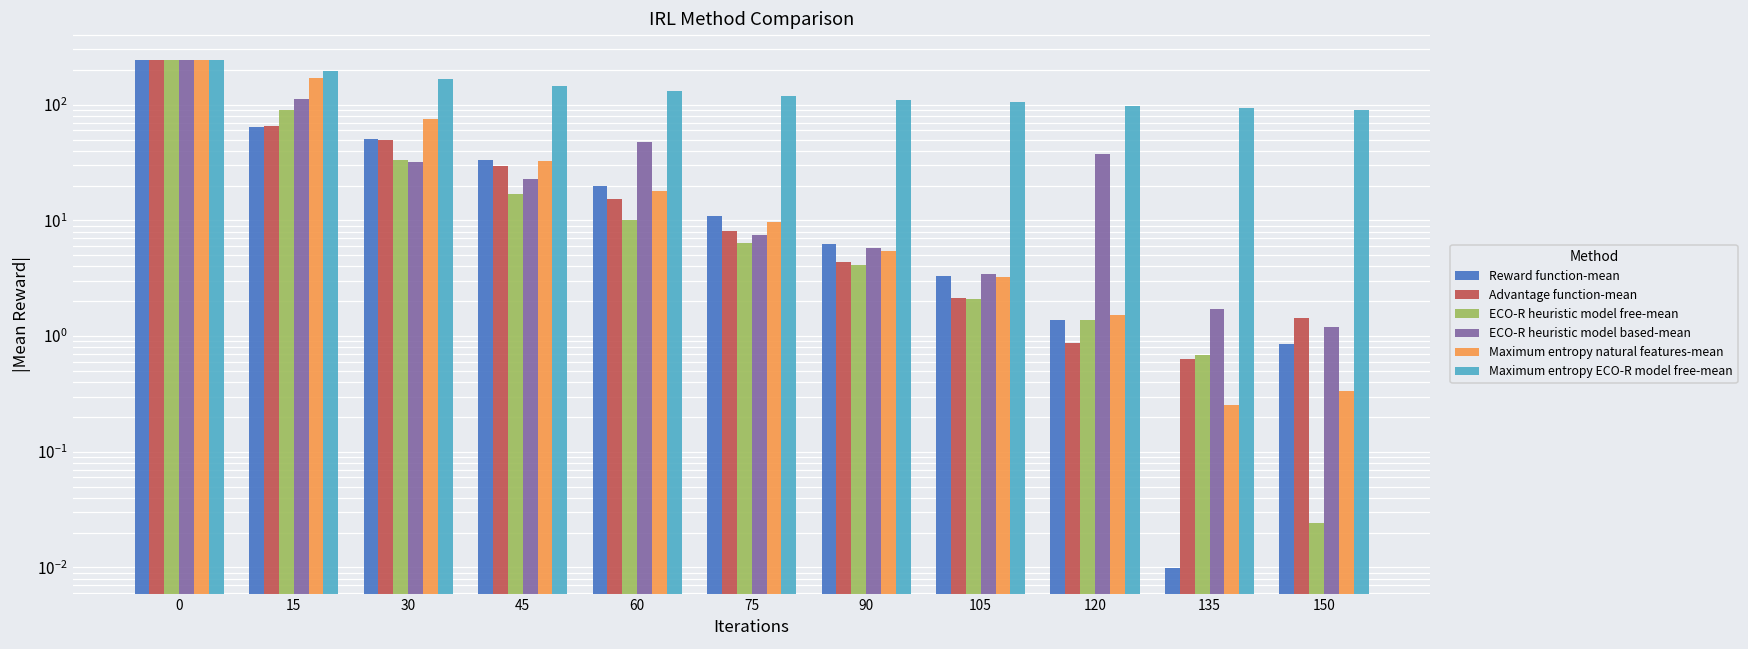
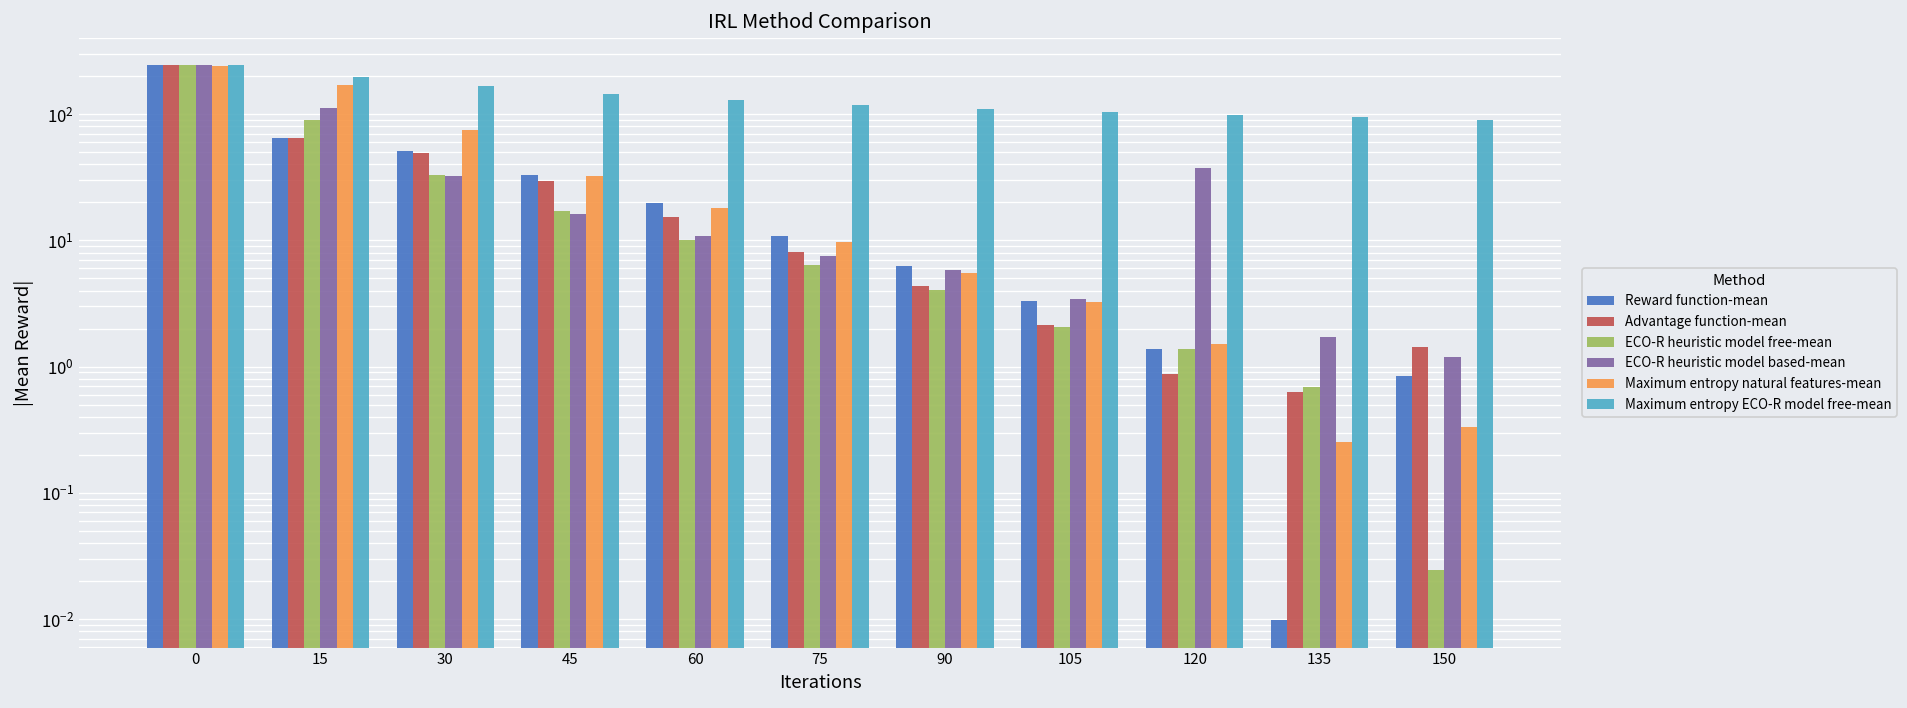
ECO-R heuristic model based-mean, 45: 23 -> 16
ECO-R heuristic model based-mean, 60: 50 -> 11
